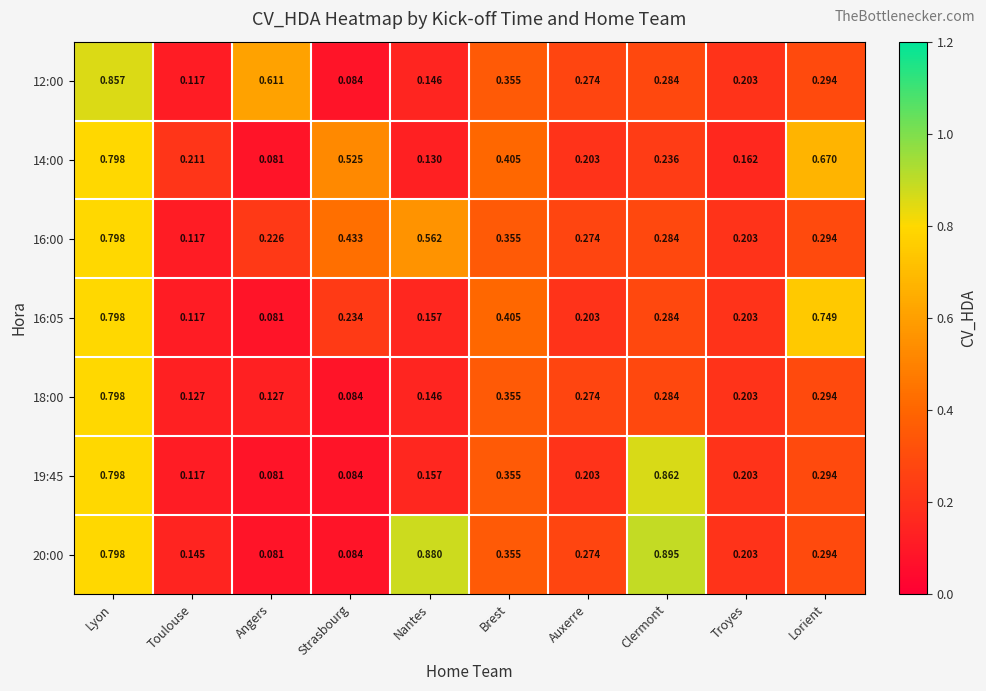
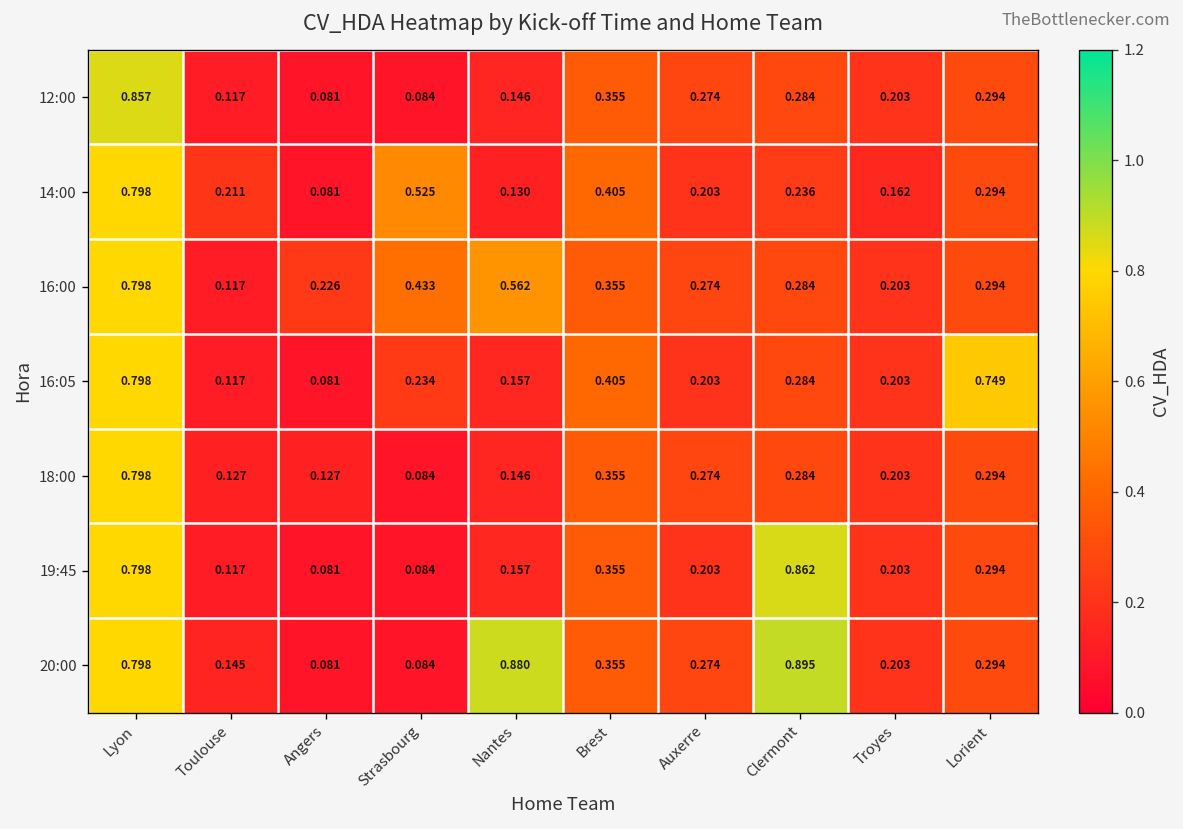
12:00, Angers: 0.611 -> 0.081
14:00, Lorient: 0.670 -> 0.294
